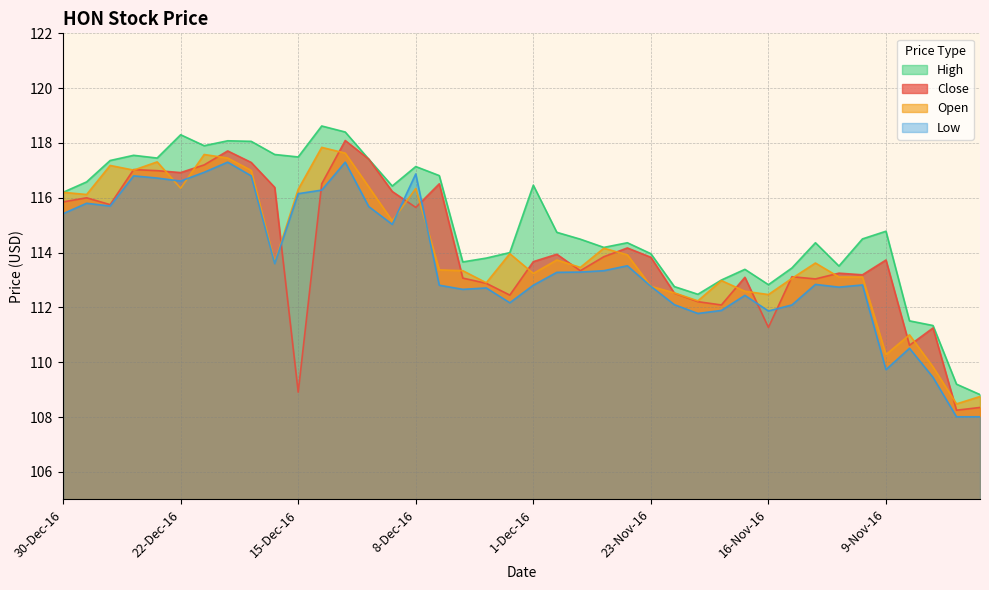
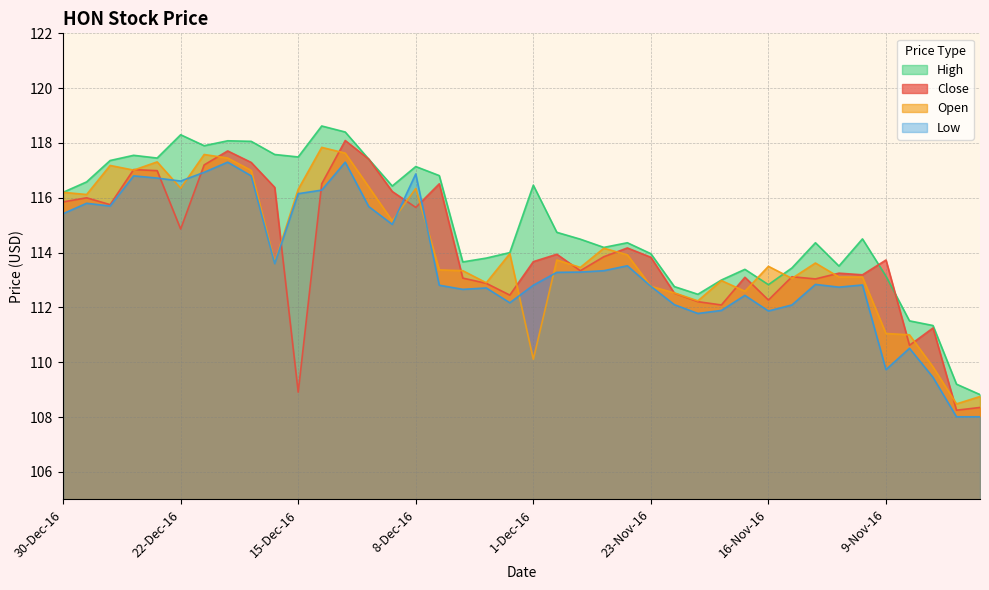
Close, 22-Dec-16: 116.9 -> 114.9
Open, 1-Dec-16: 113.2 -> 110.1
Close, 16-Nov-16: 111.3 -> 112.3
Open, 16-Nov-16: 112.5 -> 113.5
High, 9-Nov-16: 114.8 -> 113.1
Open, 9-Nov-16: 110.3 -> 111.1
